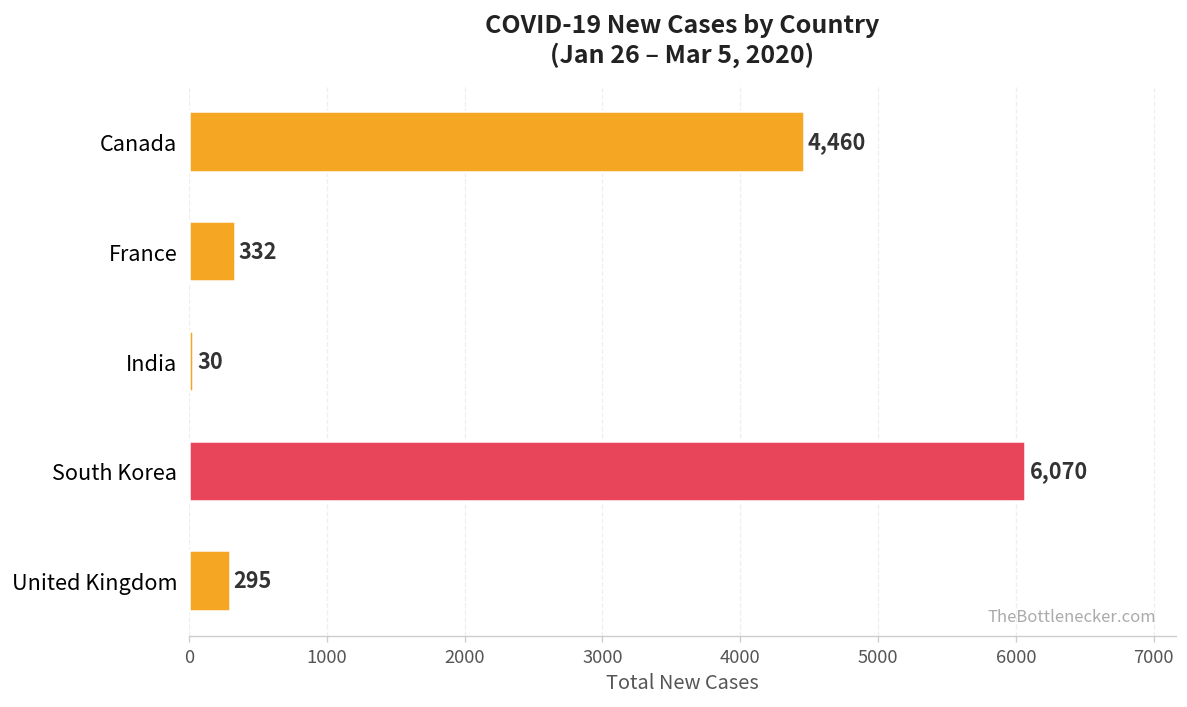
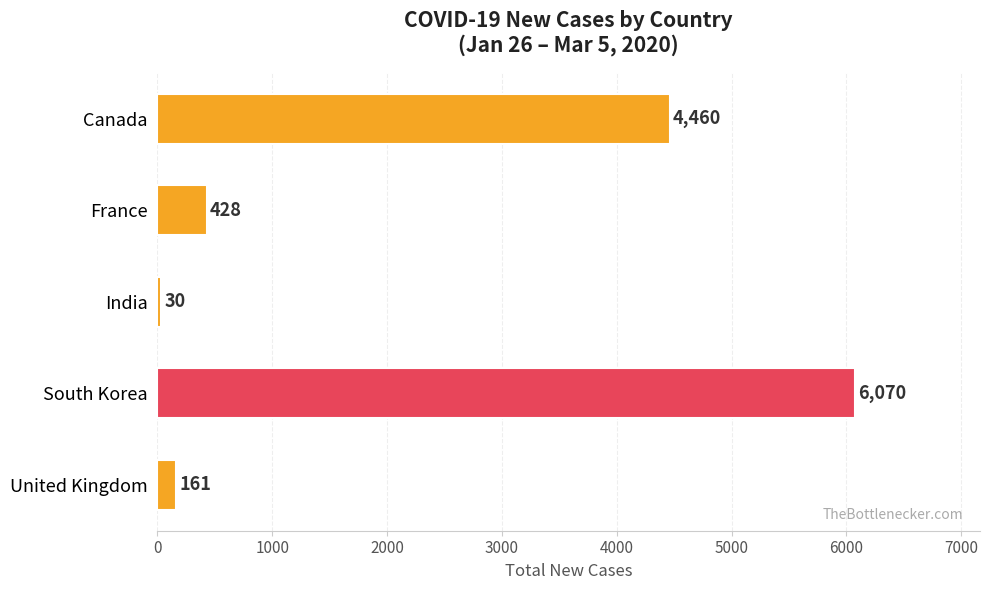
France: 332 -> 428
United Kingdom: 295 -> 161
